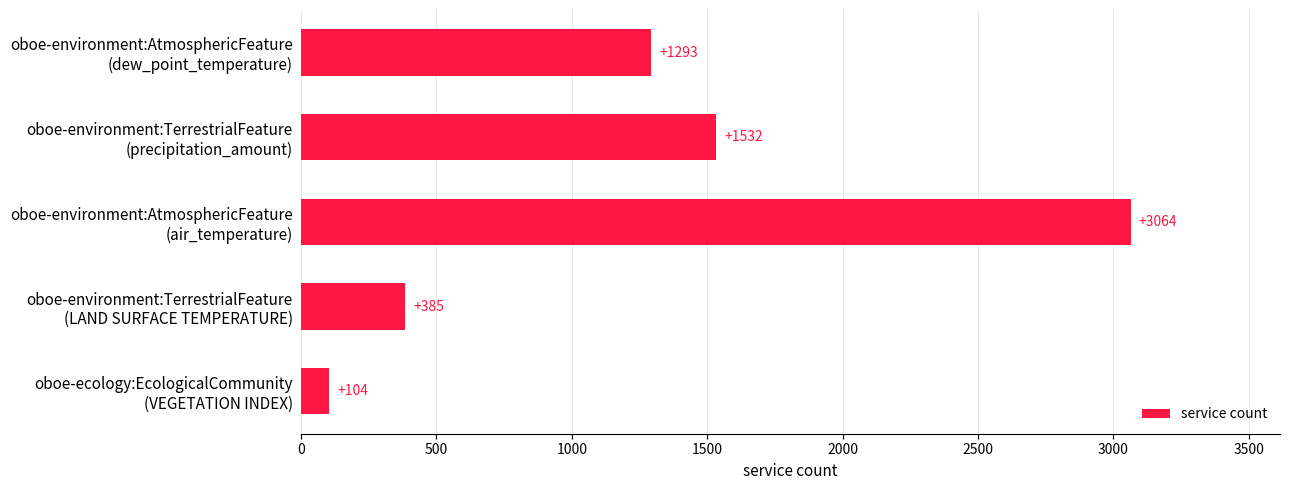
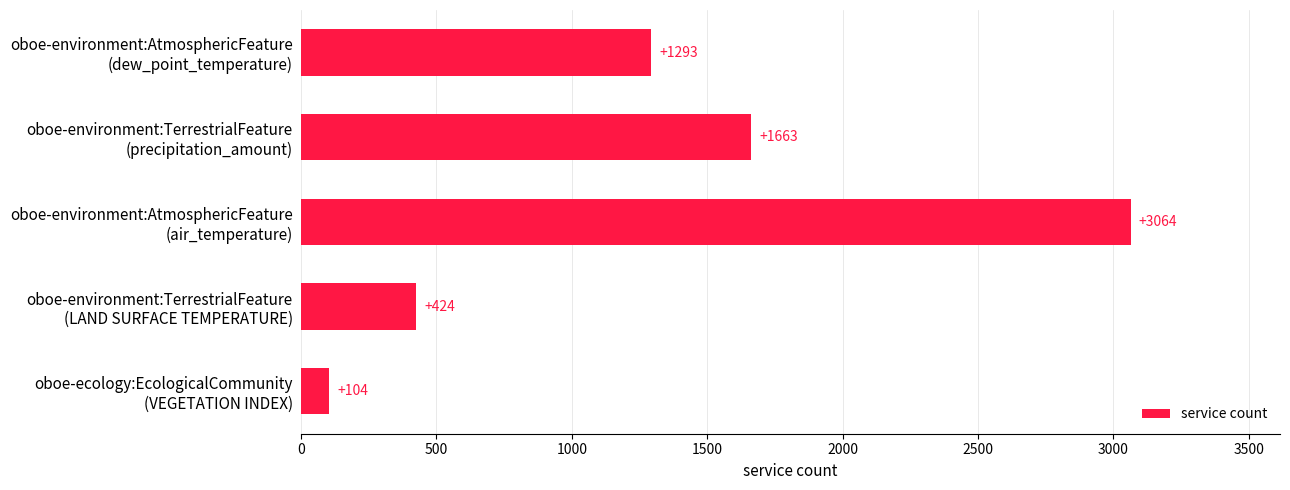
oboe-environment:TerrestrialFeature (precipitation_amount): +1532 -> +1663
oboe-environment:TerrestrialFeature (LAND SURFACE TEMPERATURE): +385 -> +424
